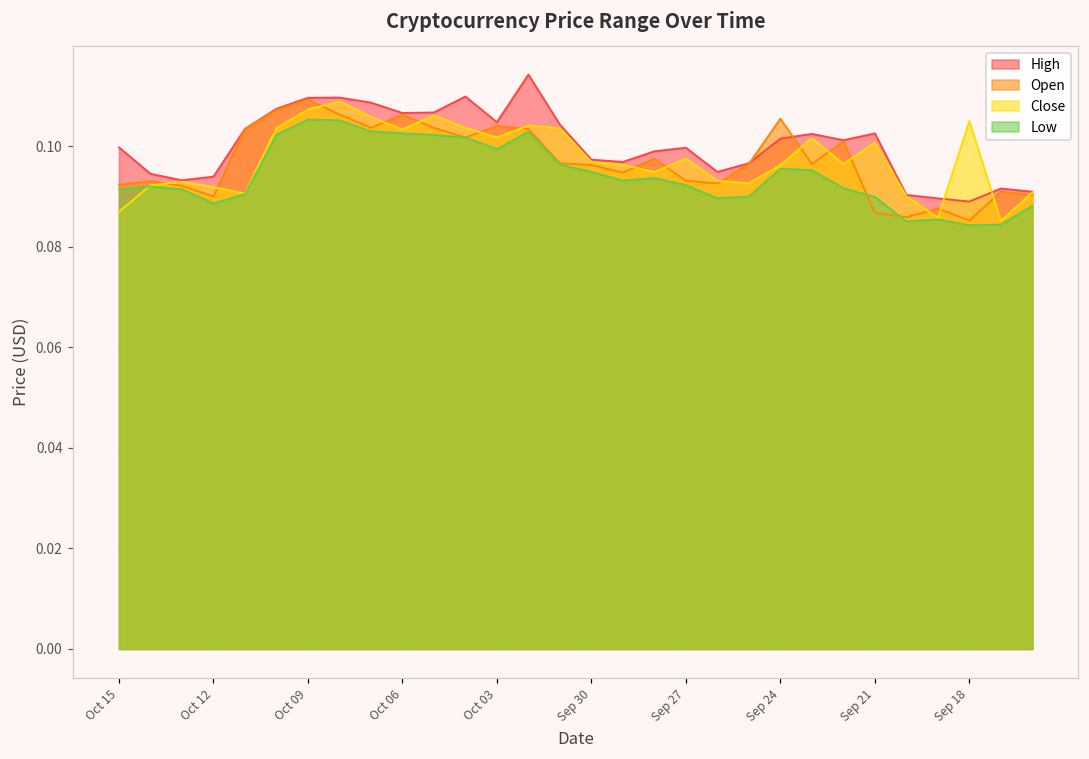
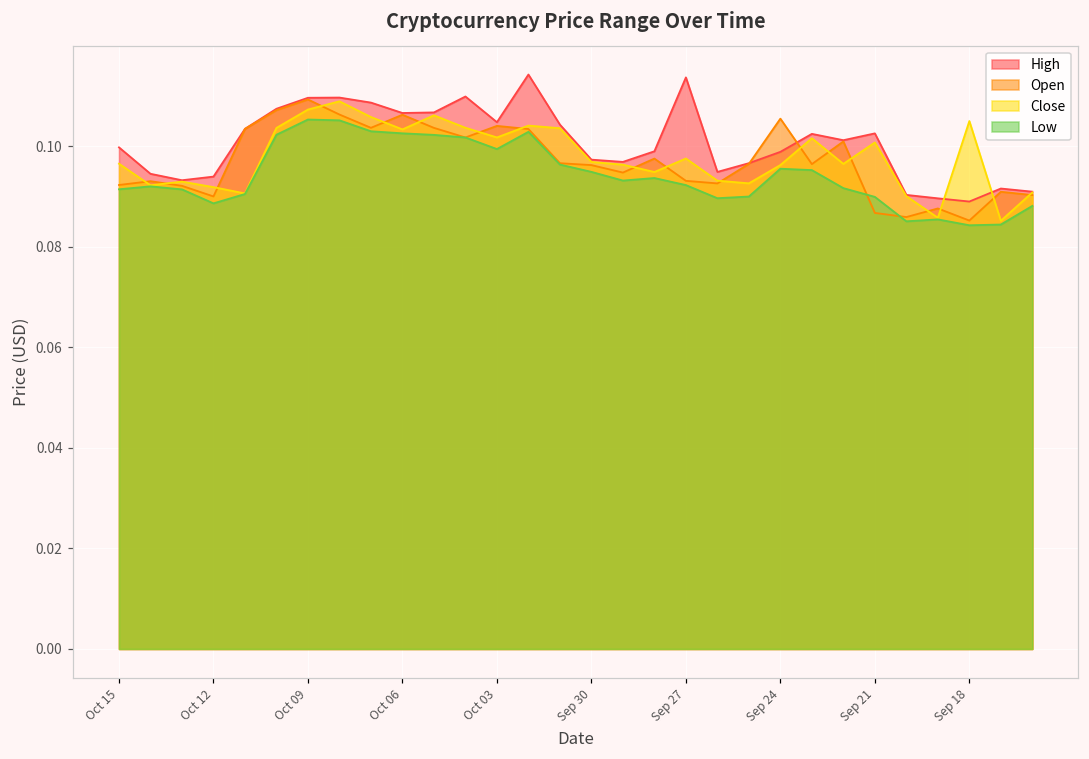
Close, Oct 15: 0.087 -> 0.097
High, Sep 27: 0.100 -> 0.114
High, Sep 24: 0.102 -> 0.099
